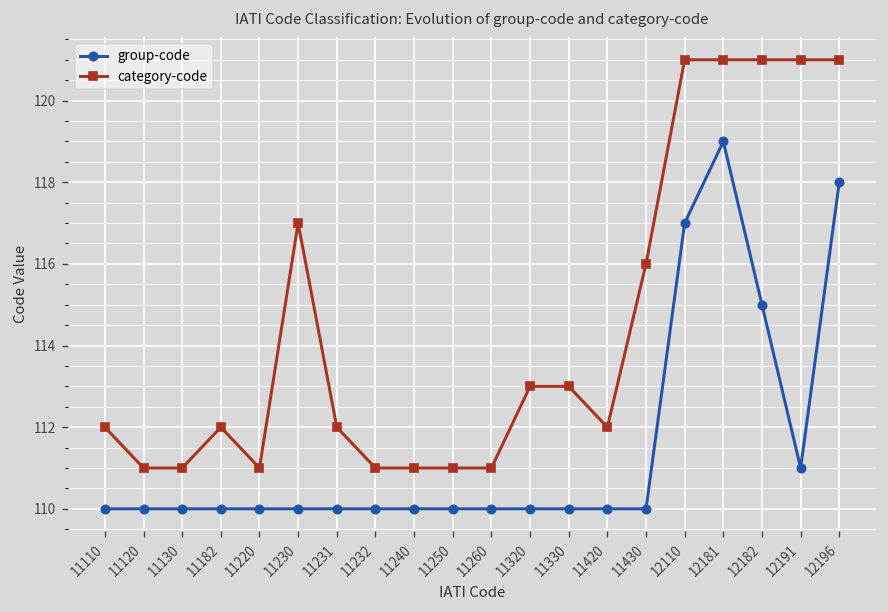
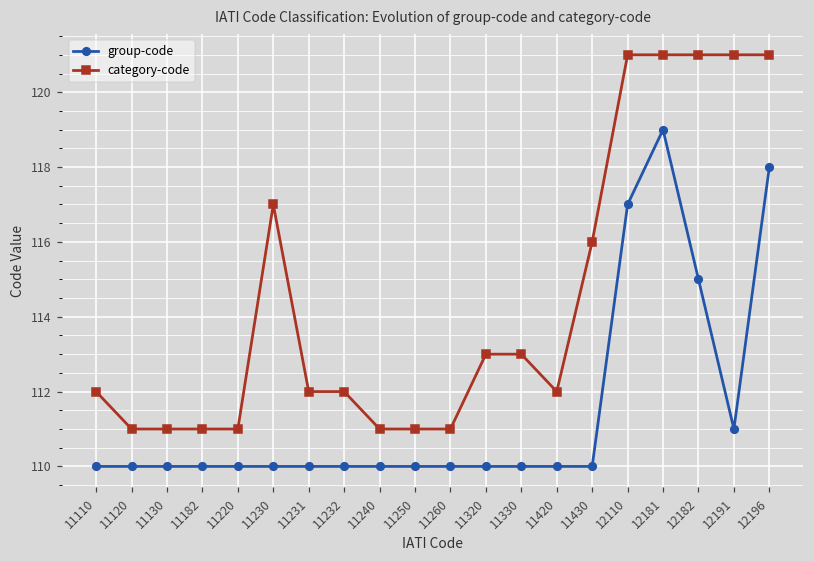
category-code, 11182: 112 -> 111
category-code, 11232: 111 -> 112
